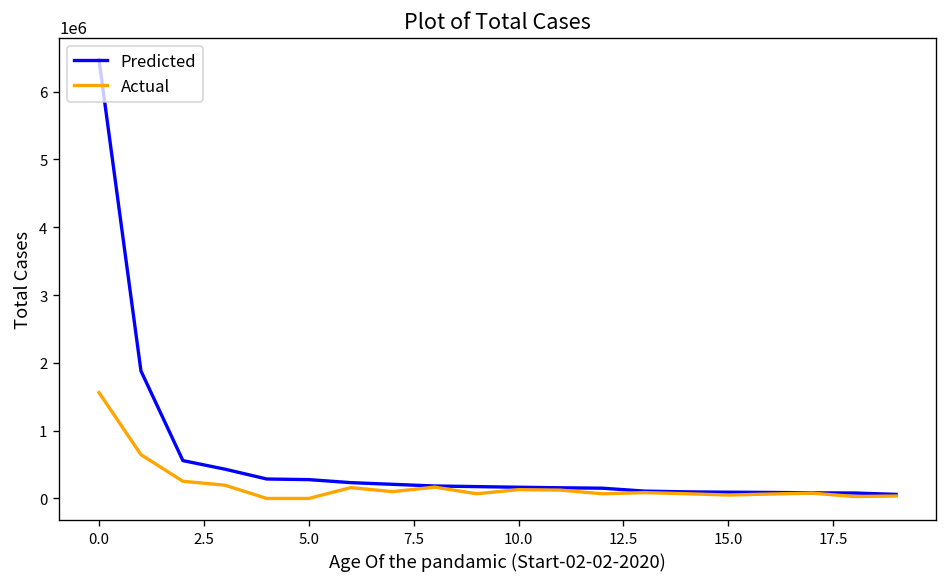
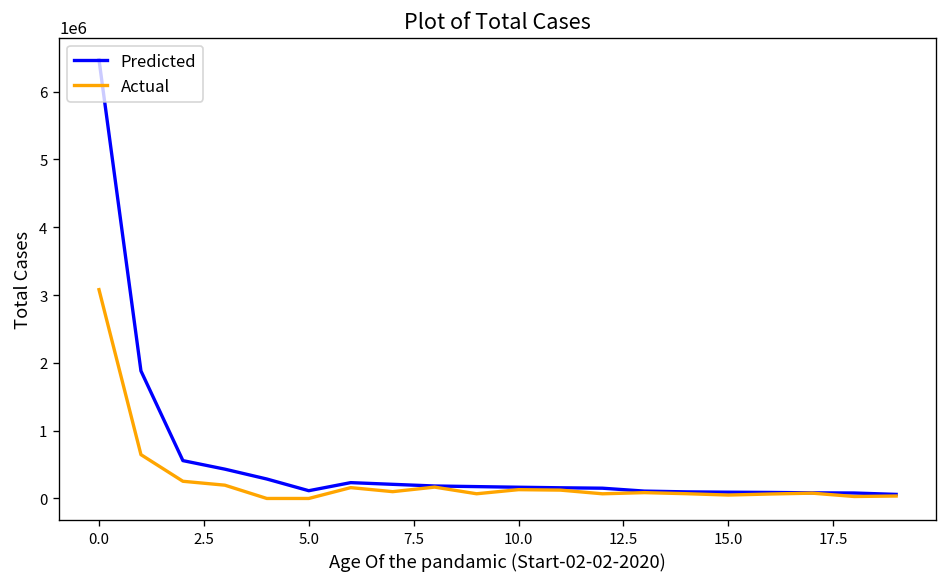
Actual, 0.0: 1600000 -> 3100000
Predicted, 5.0: 300000 -> 100000
